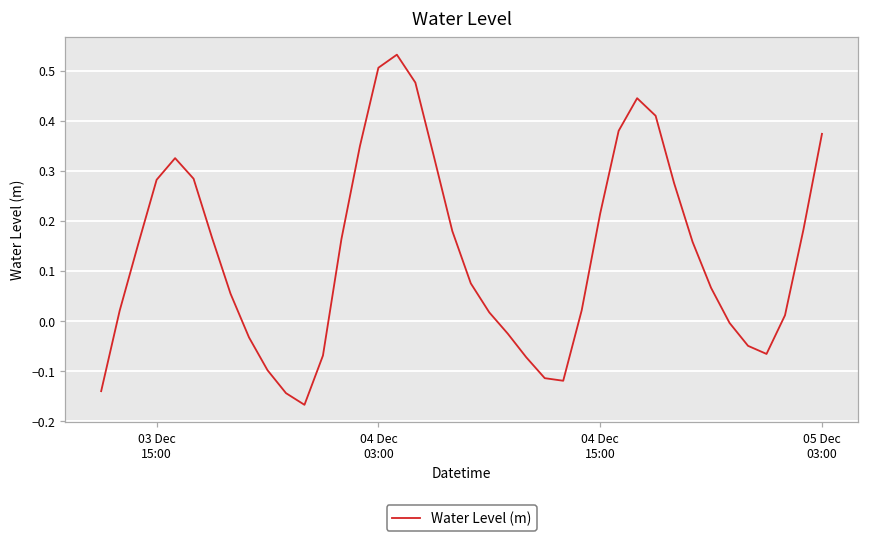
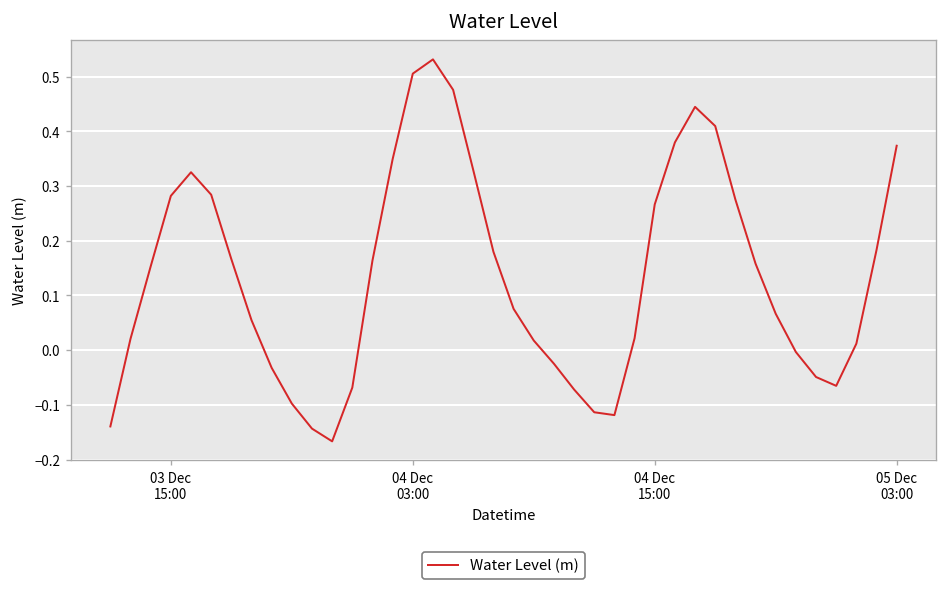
04 Dec 15:00: 0.21 -> 0.27
